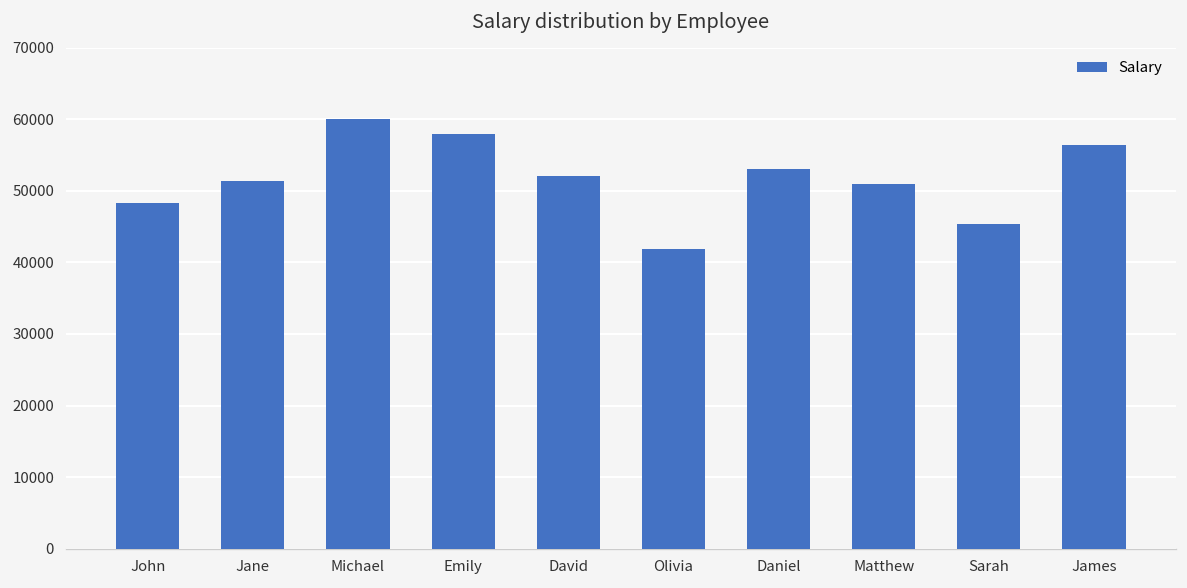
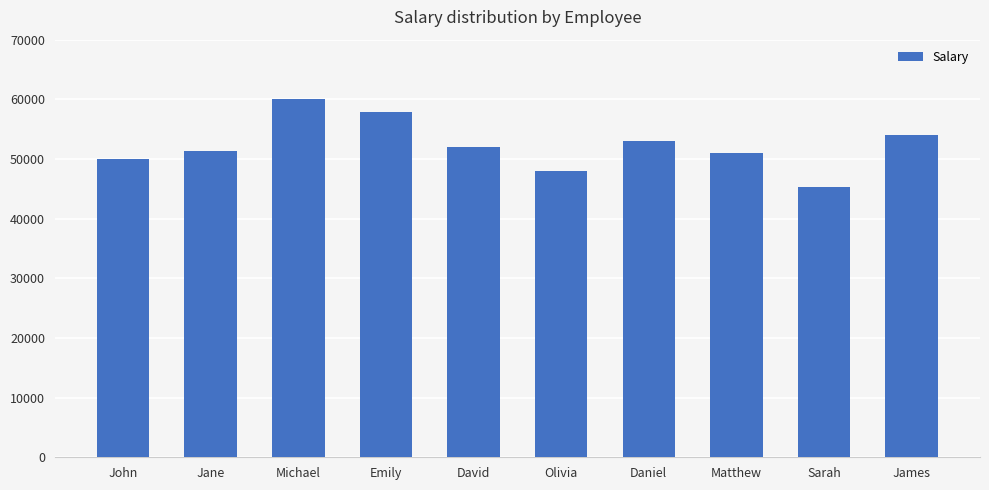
John: 48000 -> 50000
Olivia: 42000 -> 48000
James: 56000 -> 54000
